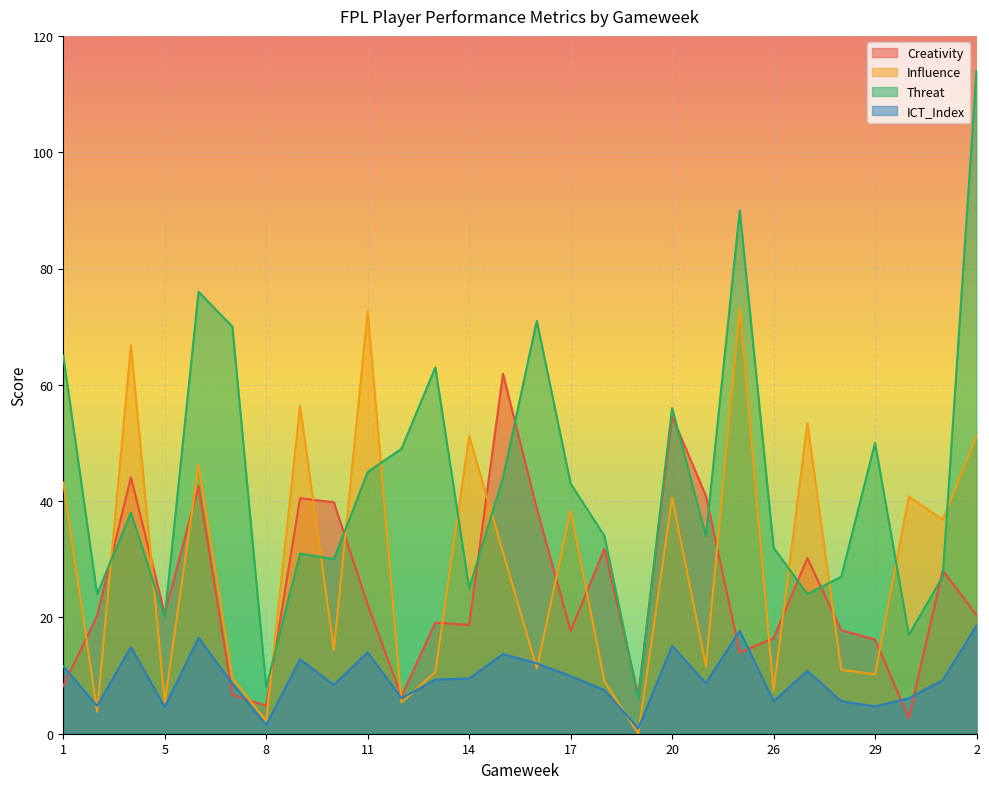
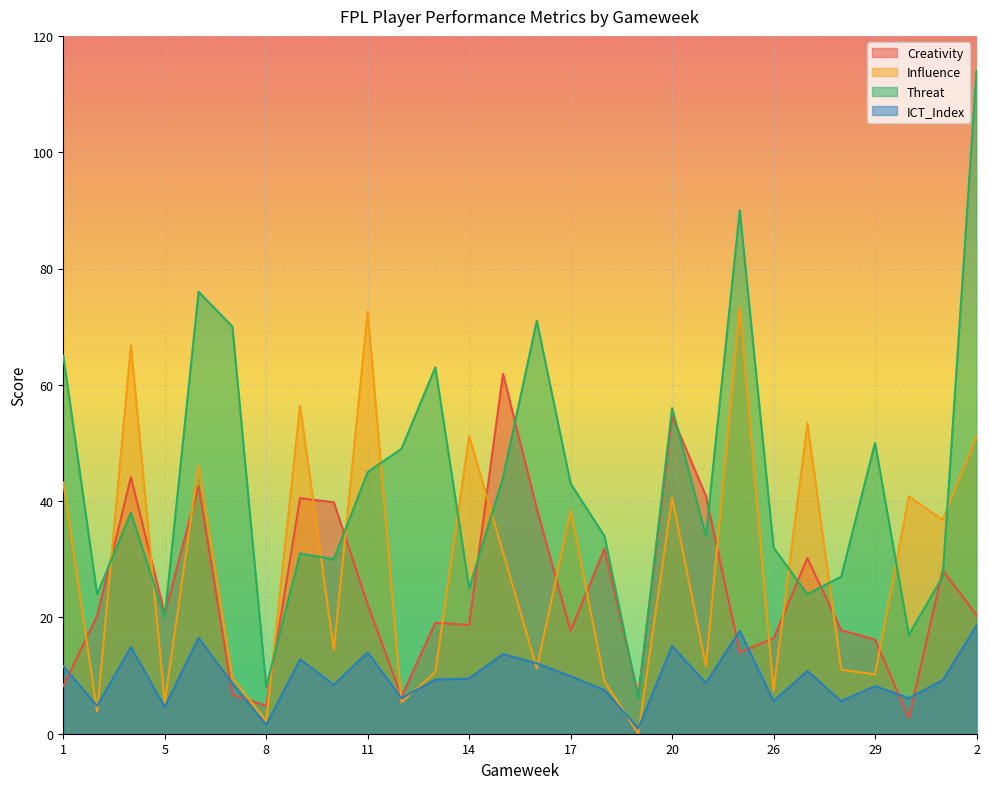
ICT_Index, 29: 5 -> 8
